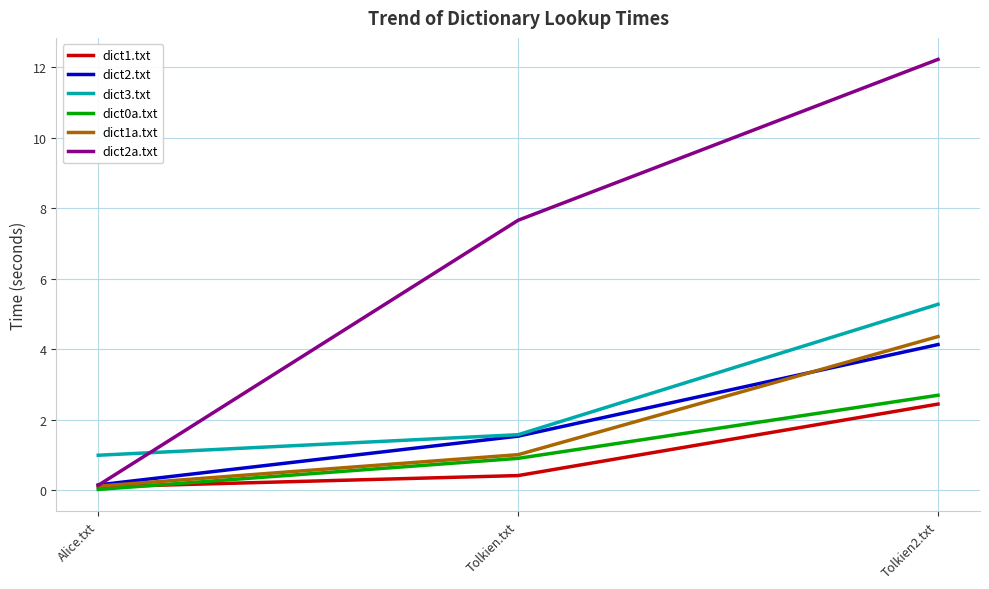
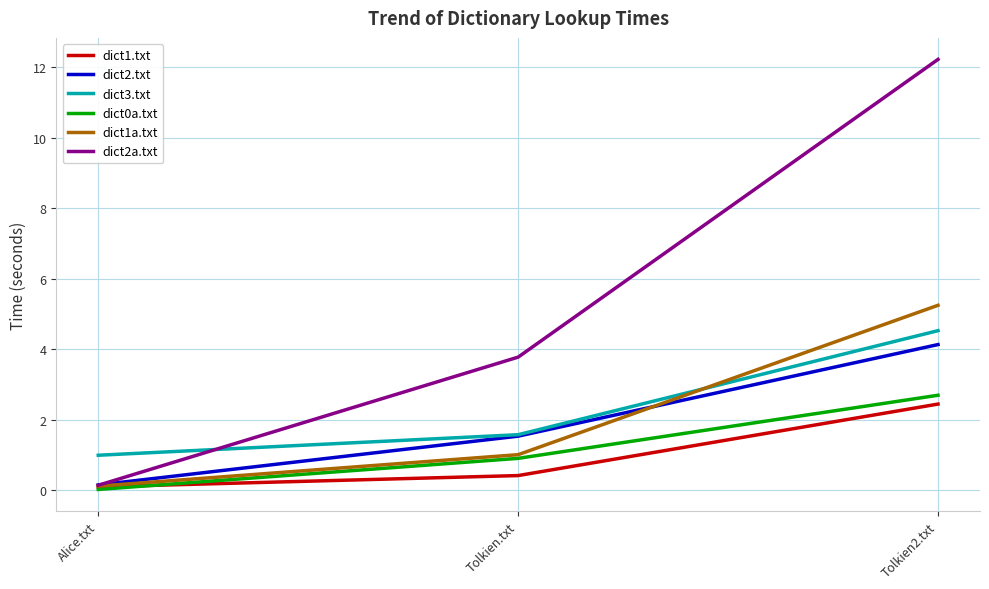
dict2a.txt, Tolkien.txt: 7.7 -> 3.8
dict3.txt, Tolkien2.txt: 5.3 -> 4.5
dict1a.txt, Tolkien2.txt: 4.4 -> 5.2
